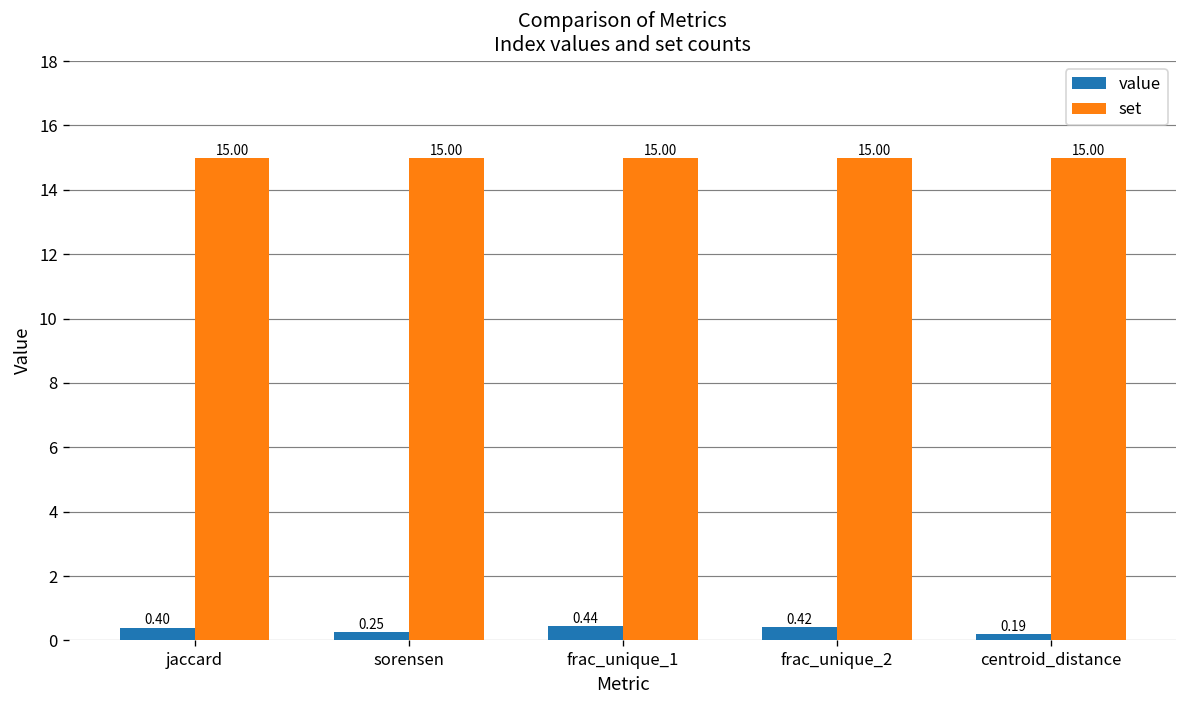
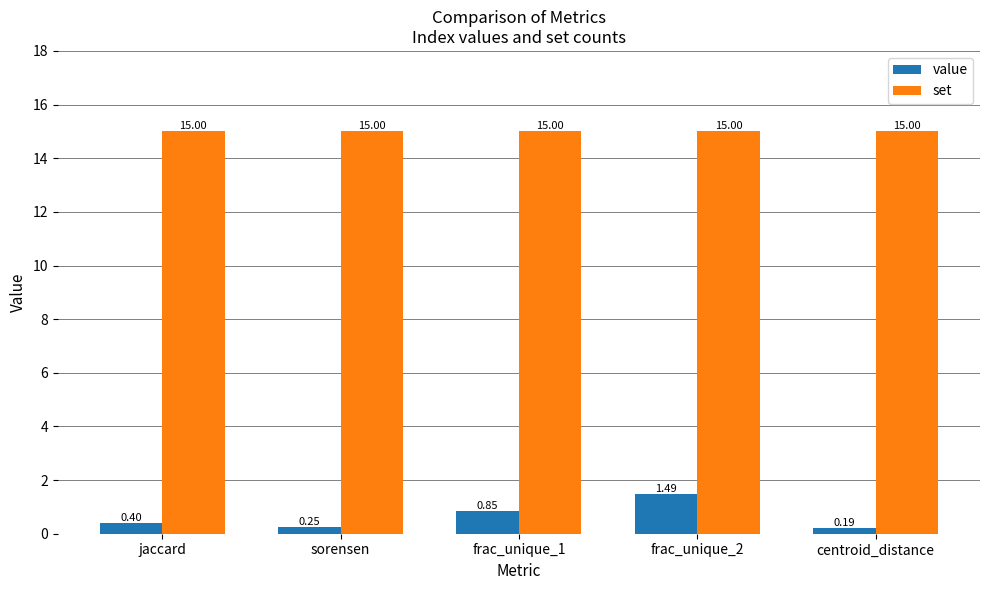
value, frac_unique_1: 0.44 -> 0.85
value, frac_unique_2: 0.42 -> 1.49
